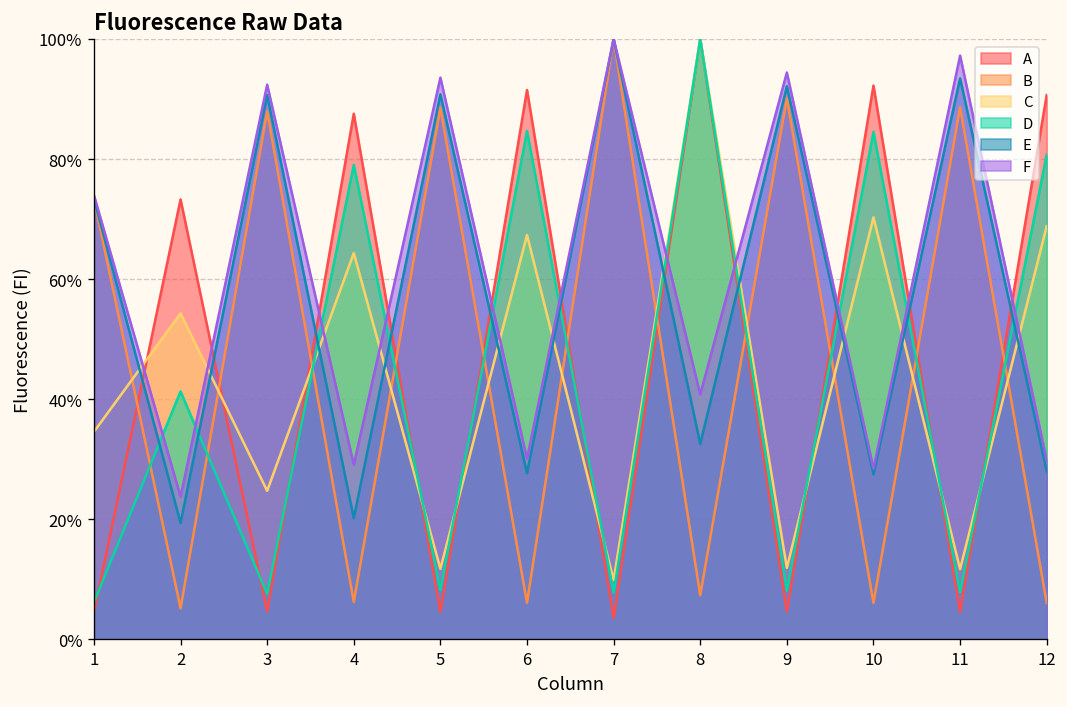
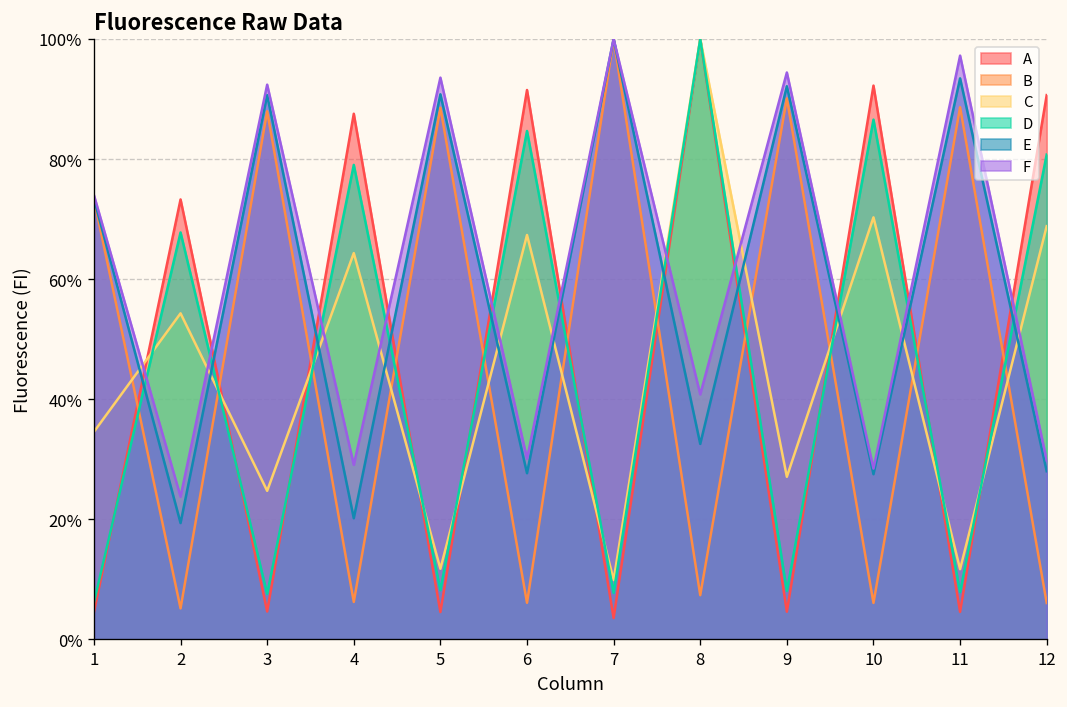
D, 2: 41% -> 68%
C, 9: 12% -> 27%
D, 10: 85% -> 87%
